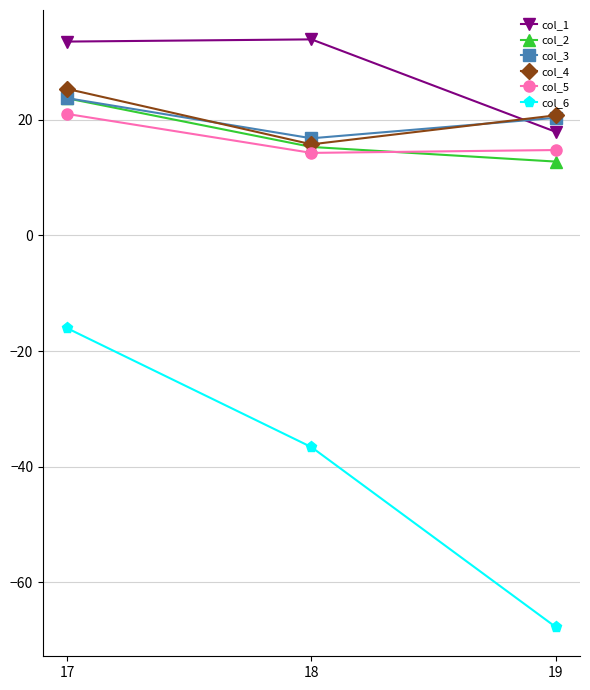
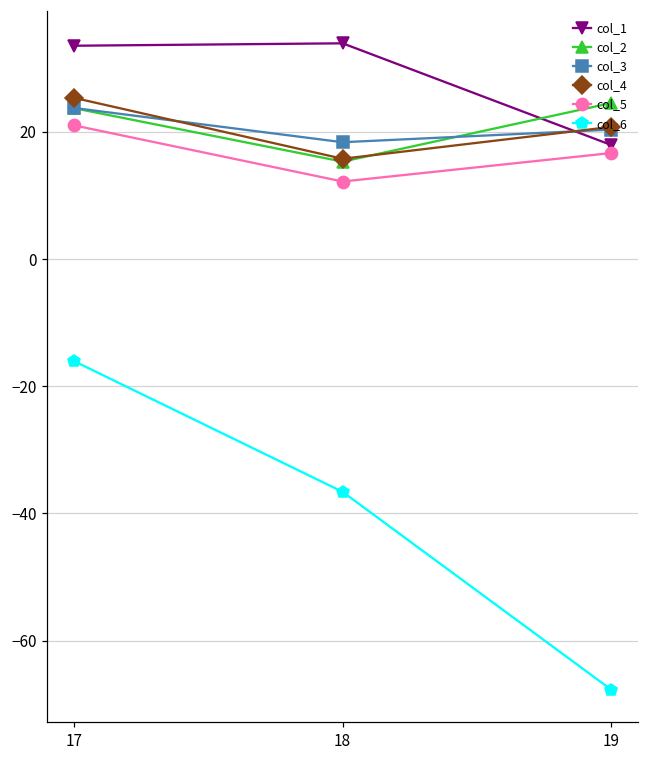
col_3, 18: 17 -> 18
col_5, 18: 14 -> 12
col_2, 19: 13 -> 25
col_5, 19: 15 -> 17
